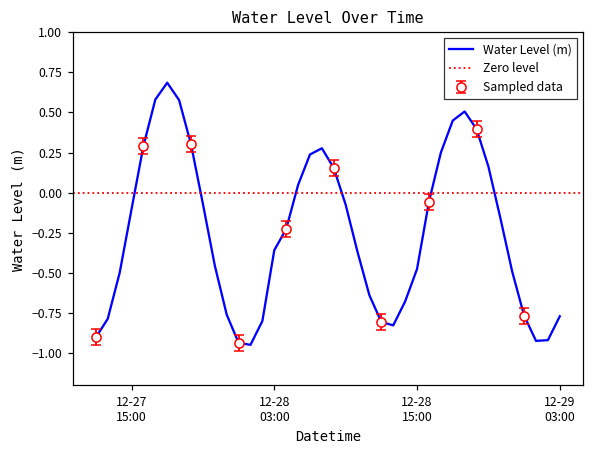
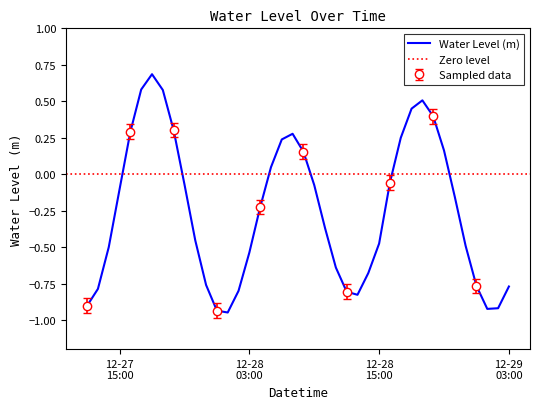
Water Level (m), 12-28 03:00: -0.36 -> -0.54
